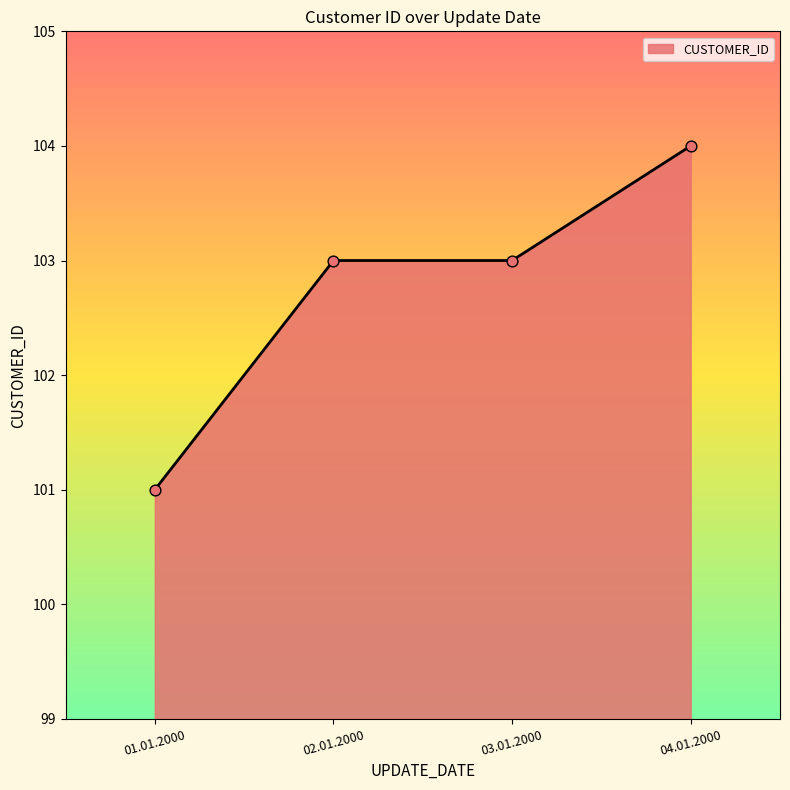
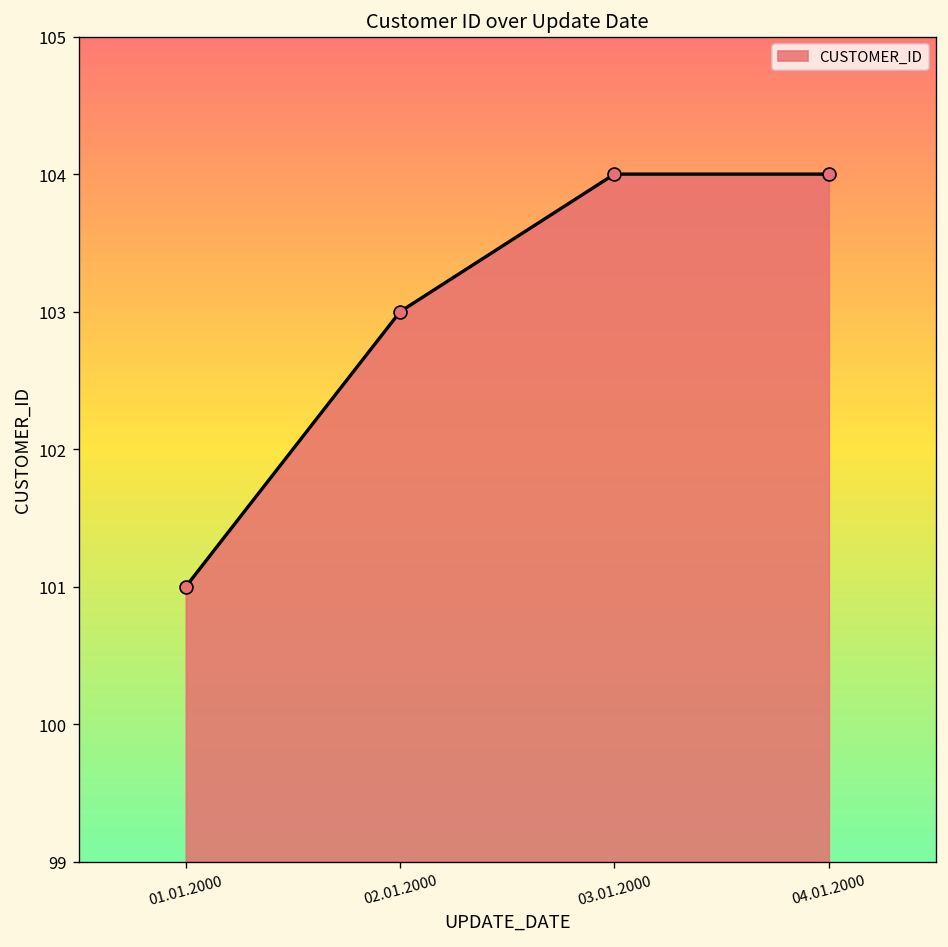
03.01.2000: 103 -> 104
